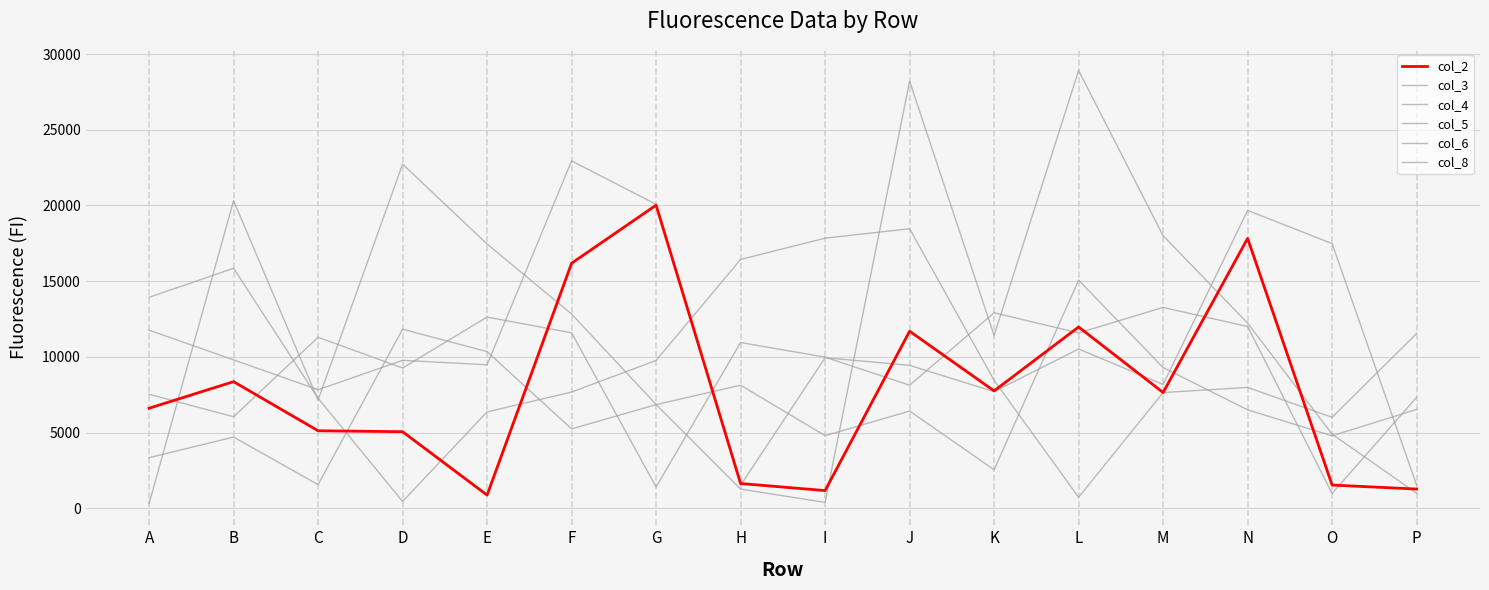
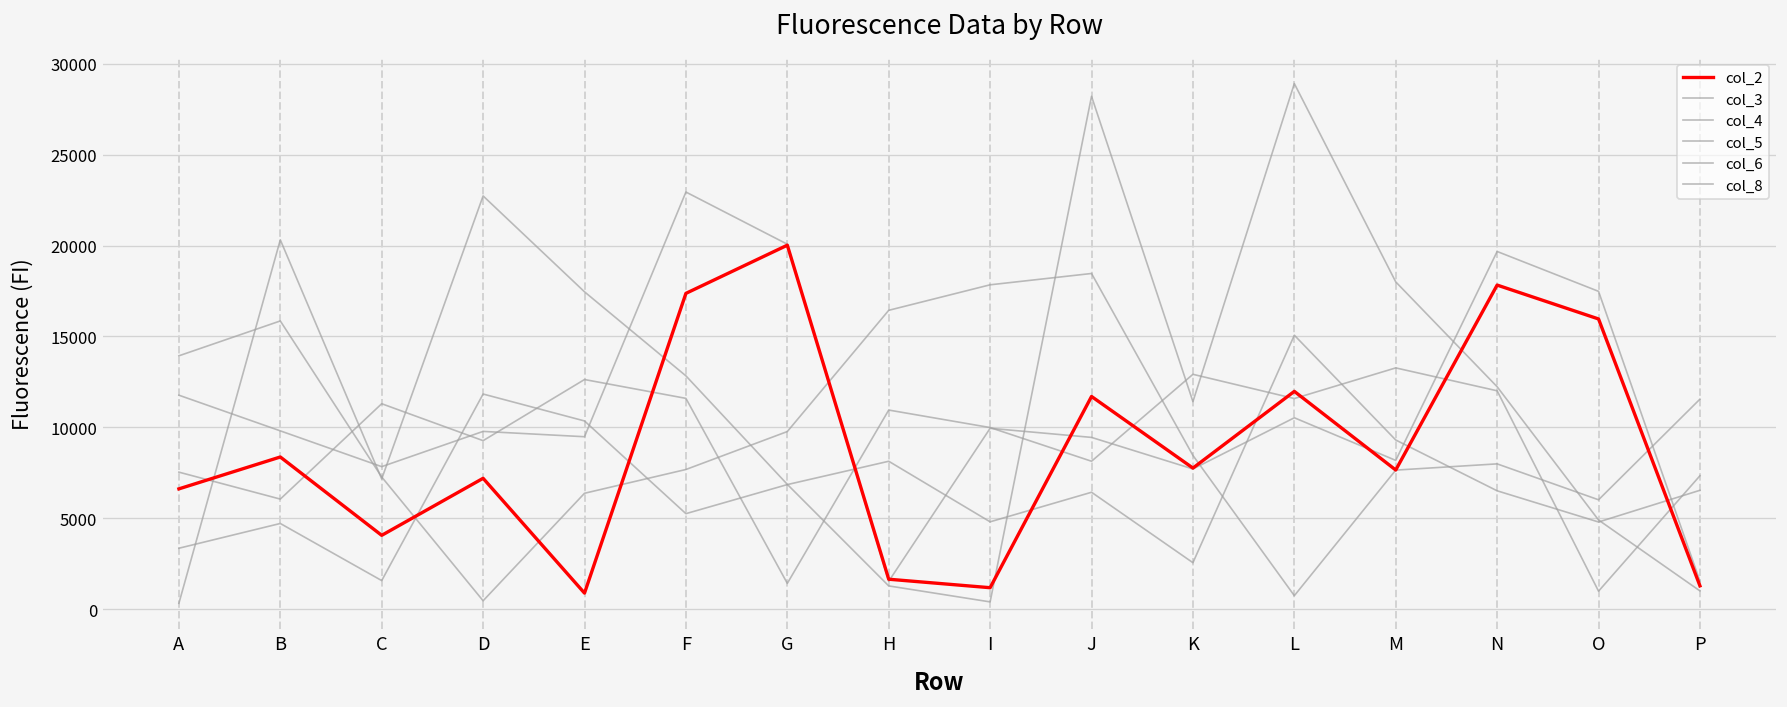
col_2, C: 5100 -> 4100
col_2, D: 5100 -> 7200
col_2, F: 16200 -> 17400
col_2, O: 1500 -> 16000
